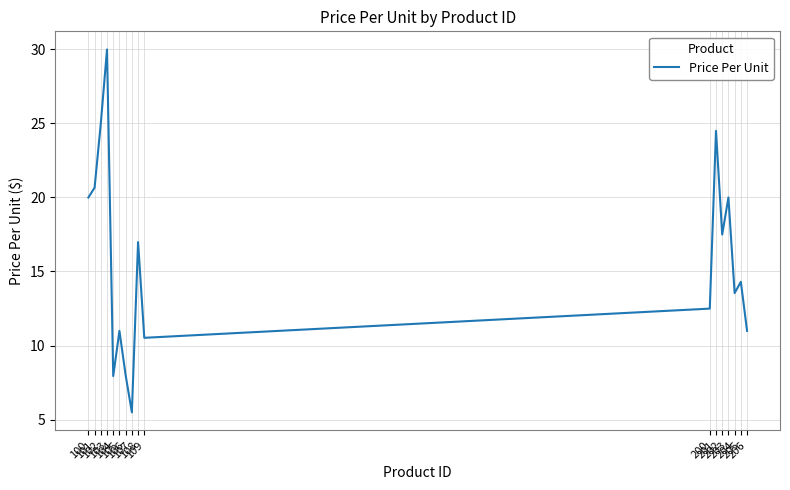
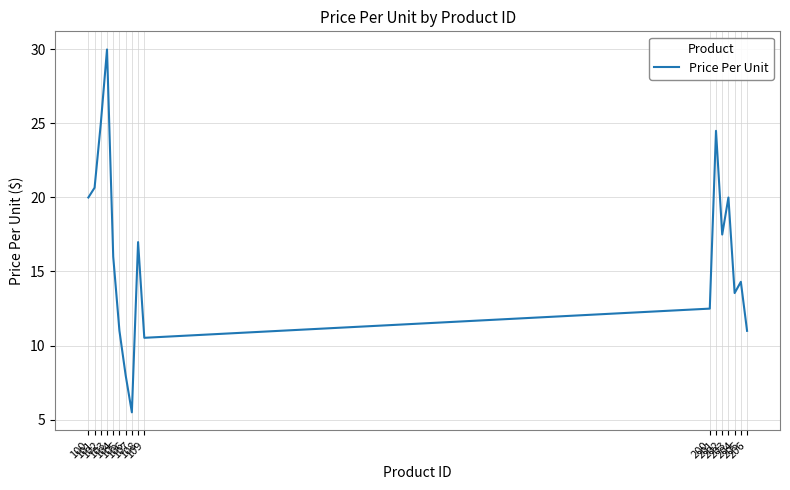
104: 7.9 -> 16.0
